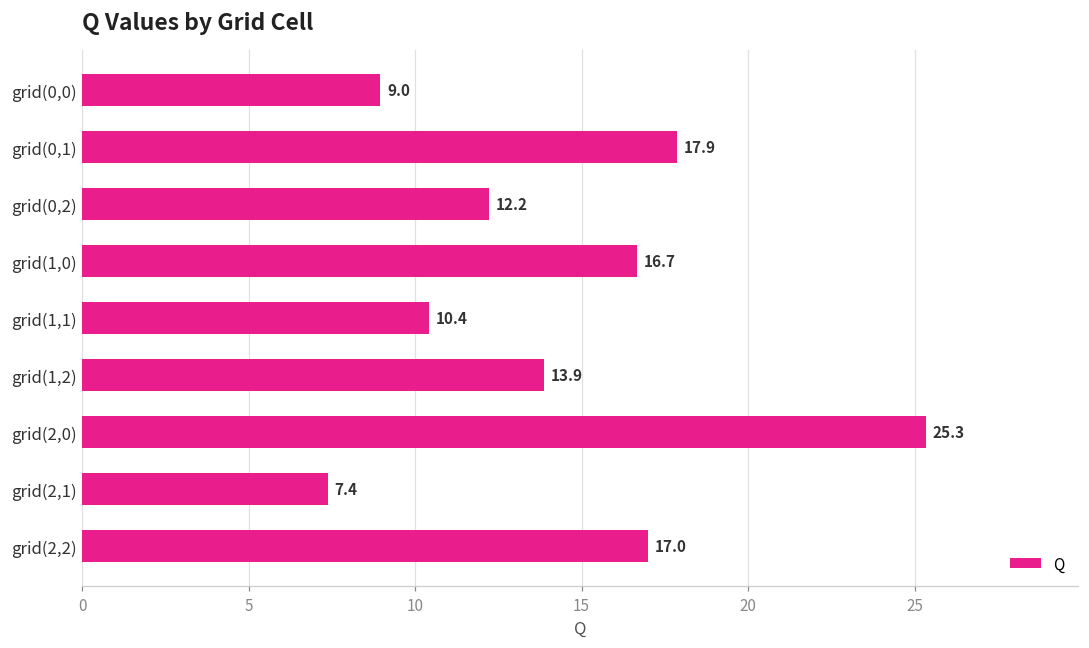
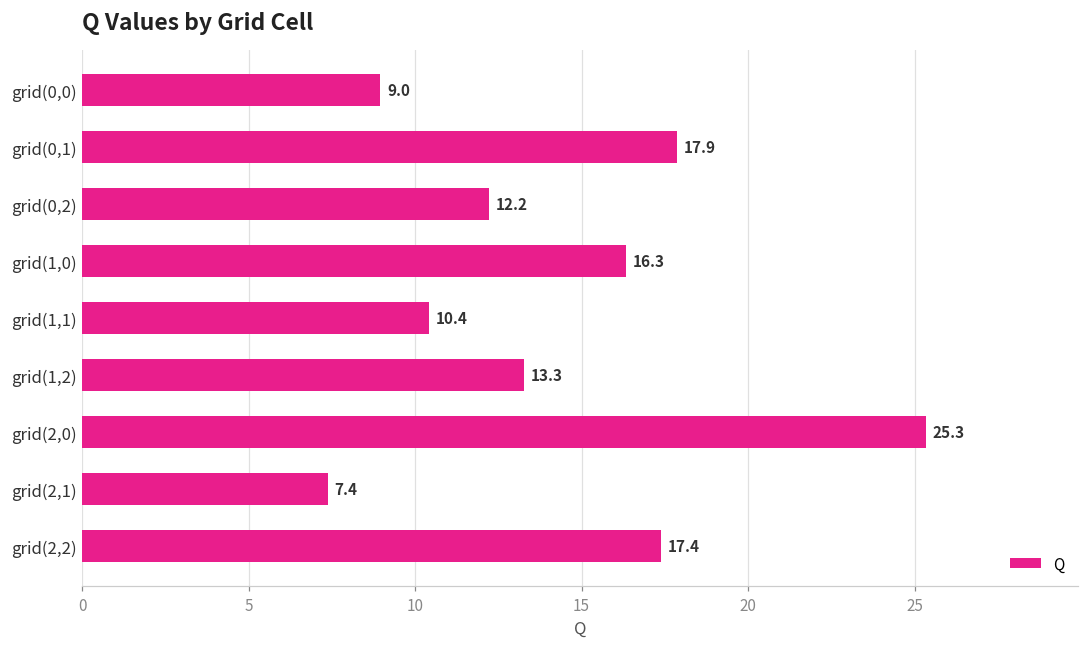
grid(1,0): 16.7 -> 16.3
grid(1,2): 13.9 -> 13.3
grid(2,2): 17.0 -> 17.4
